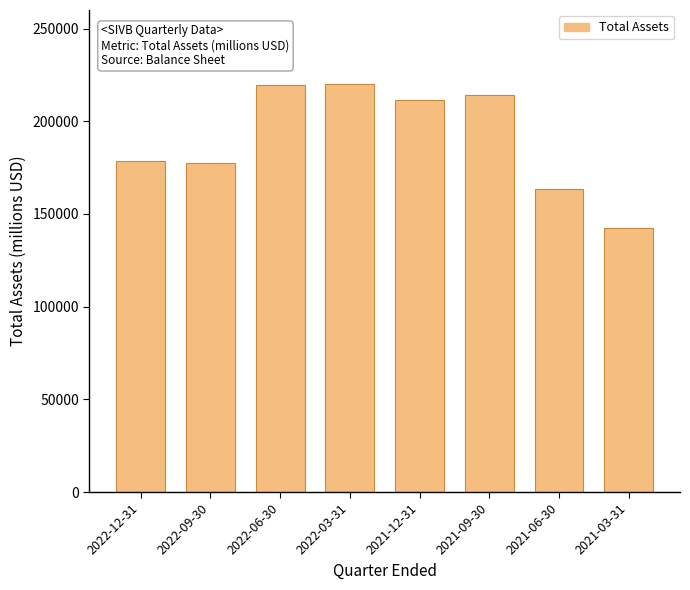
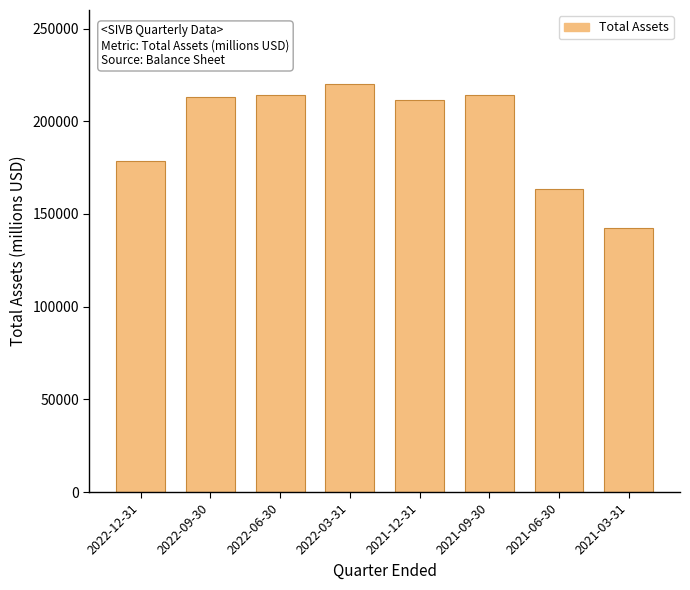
2022-09-30: 177000 -> 213000
2022-06-30: 219000 -> 214000
